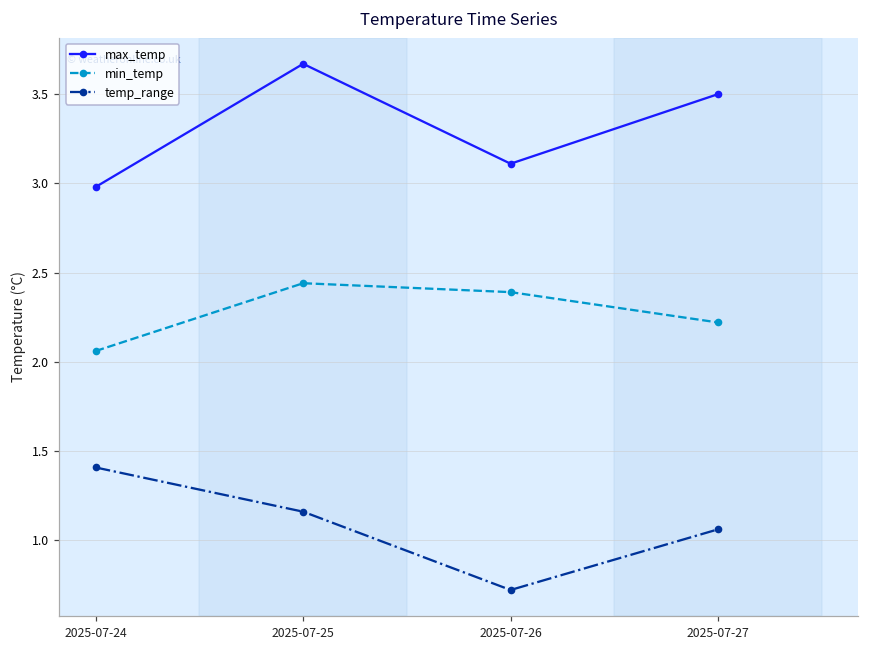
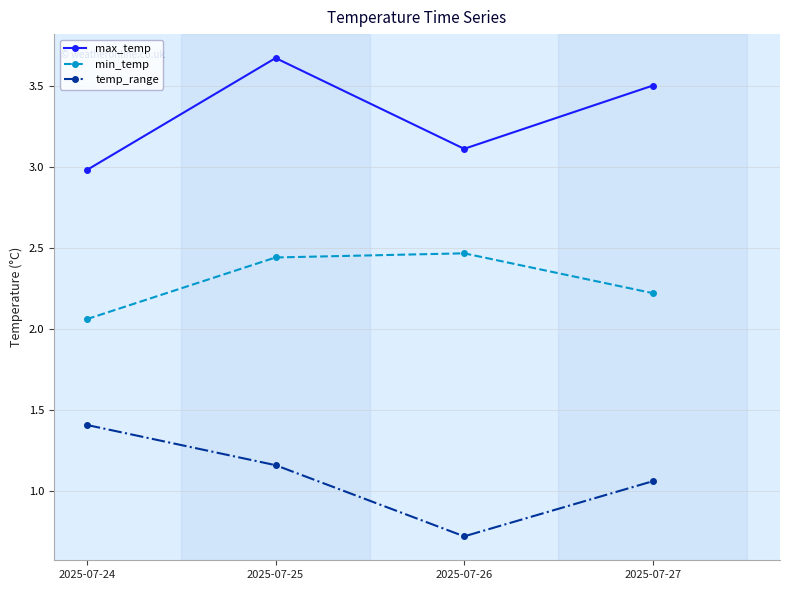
min_temp, 2025-07-26: 2.39 -> 2.47
